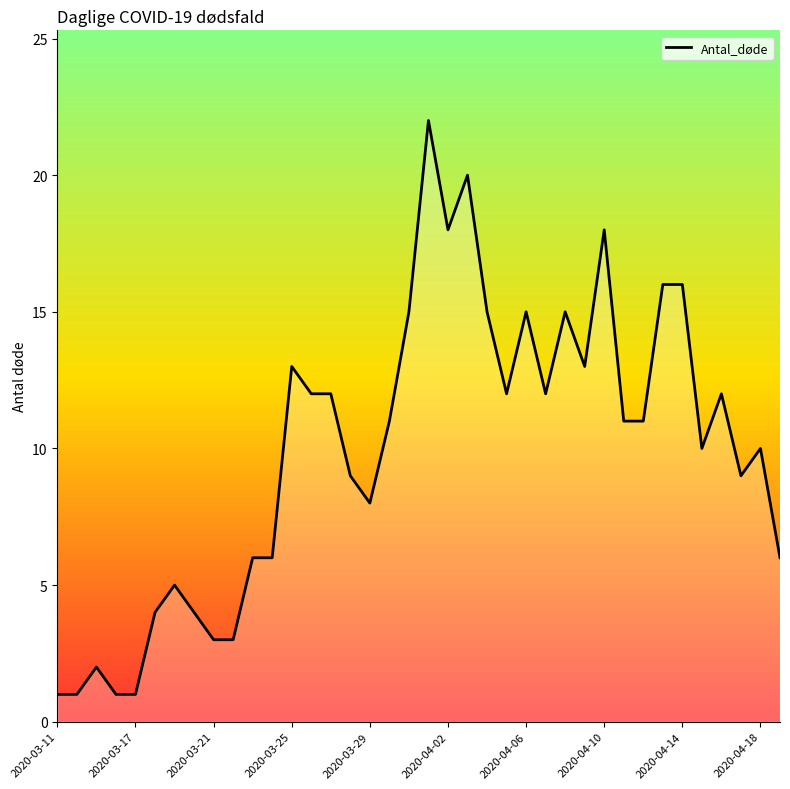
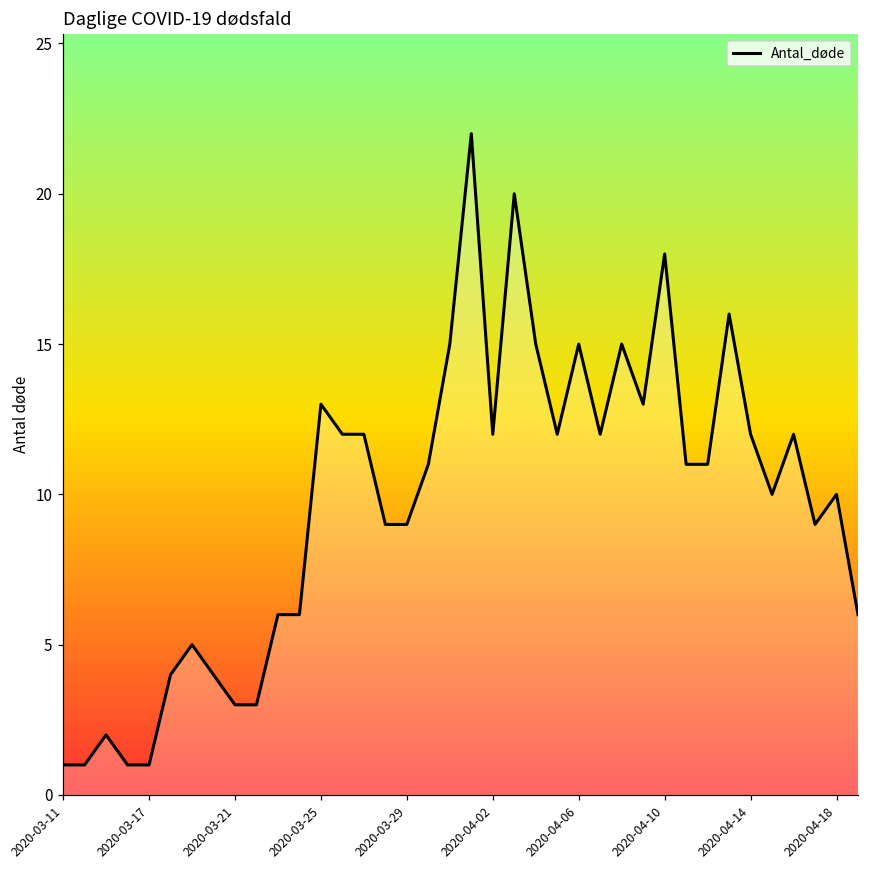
2020-03-29: 8 -> 9
2020-04-02: 18 -> 12
2020-04-14: 16 -> 12
